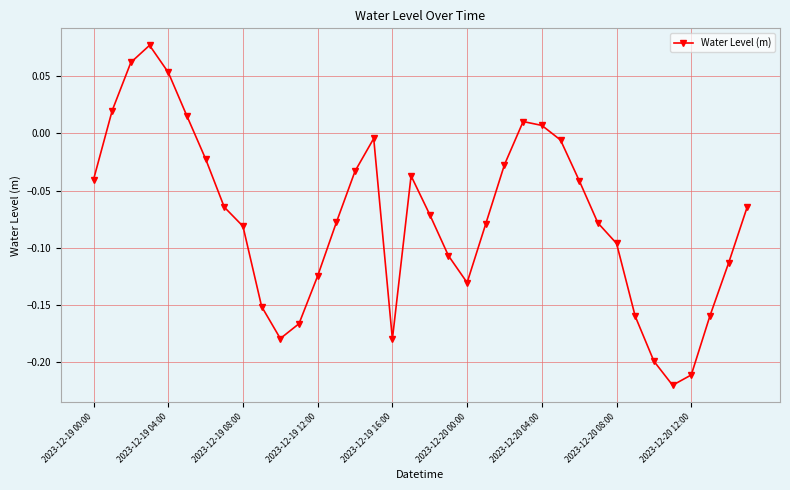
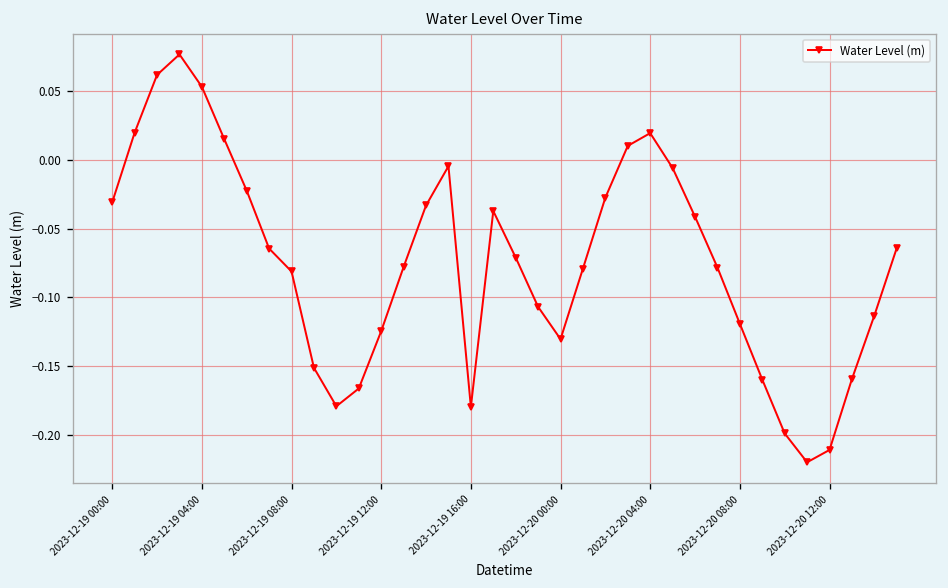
2023-12-19 00:00: -0.041 -> -0.031
2023-12-20 04:00: 0.007 -> 0.019
2023-12-20 08:00: -0.096 -> -0.119
